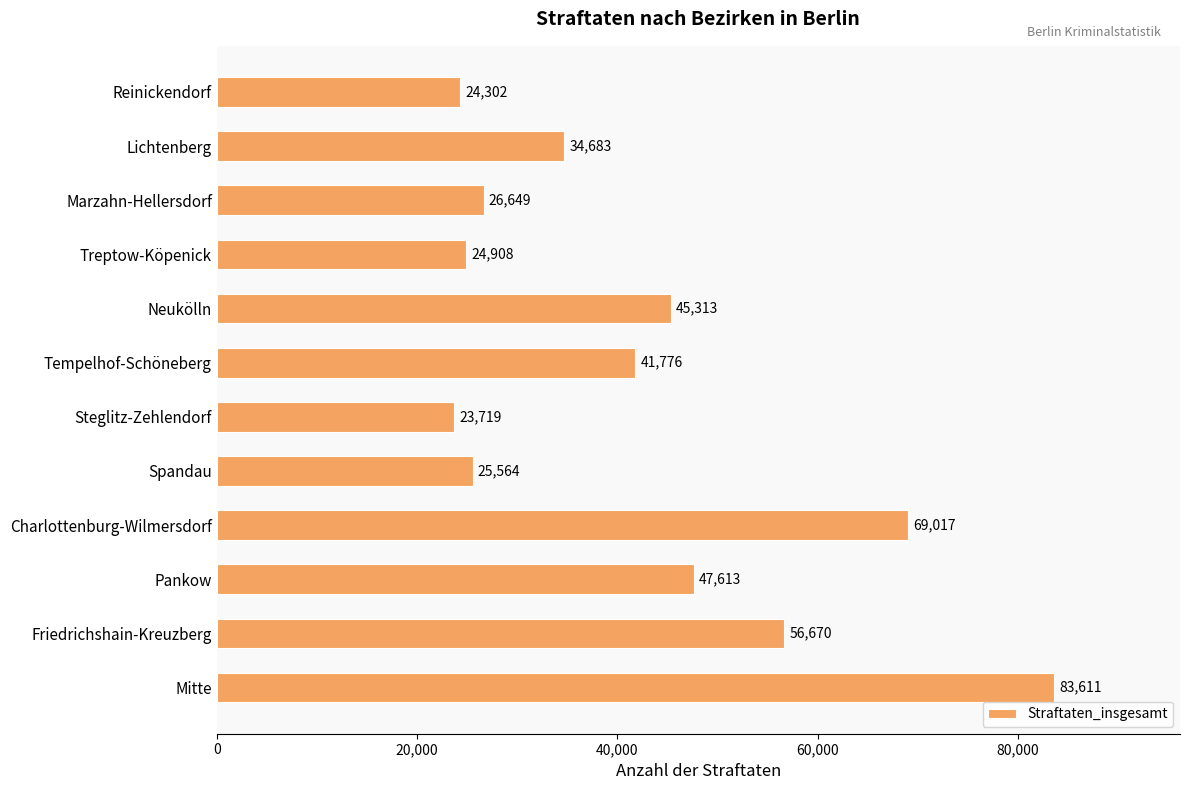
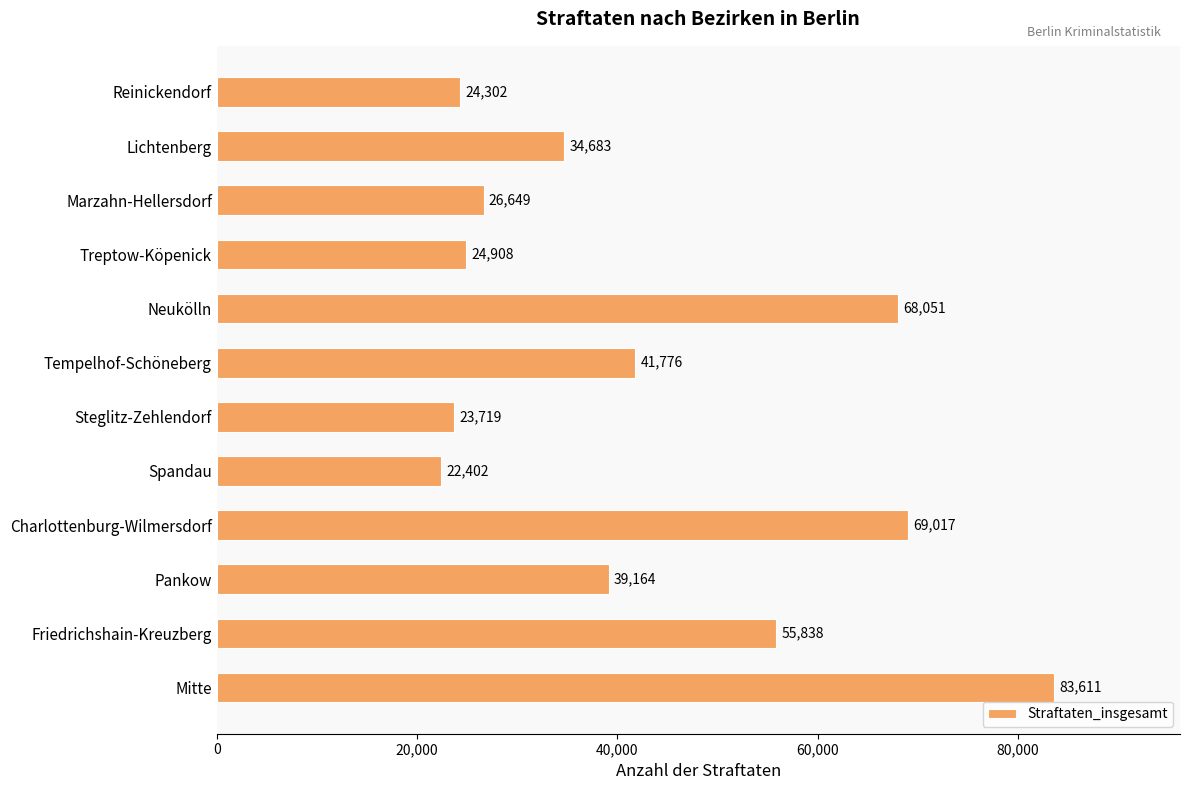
Neukölln: 45,313 -> 68,051
Spandau: 25,564 -> 22,402
Pankow: 47,613 -> 39,164
Friedrichshain-Kreuzberg: 56,670 -> 55,838
